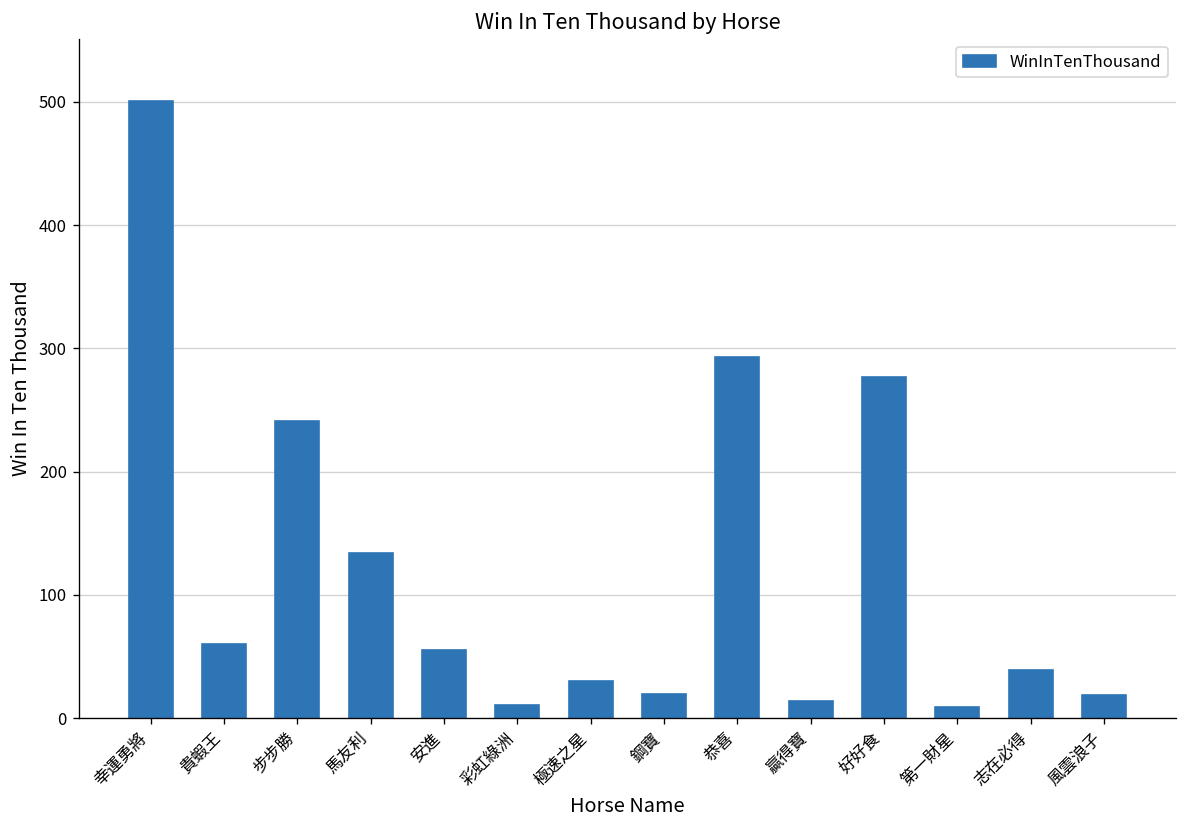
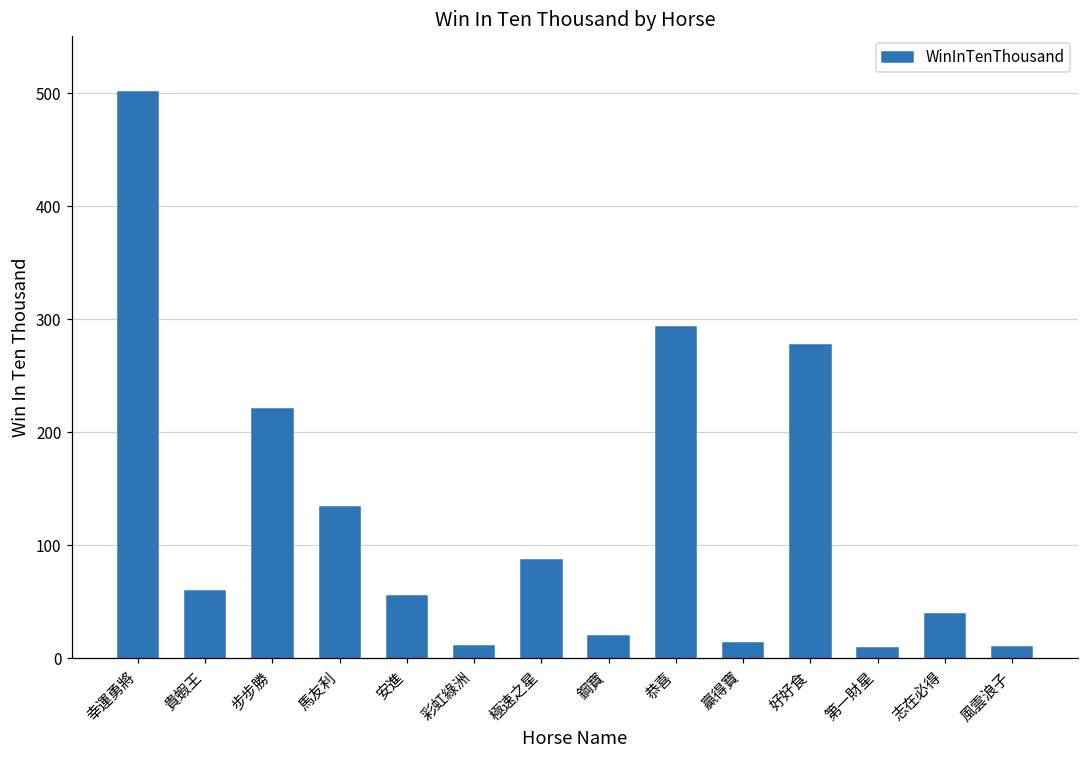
步步勝: 241 -> 221
極速之星: 30 -> 87
風雲浪子: 19 -> 10
